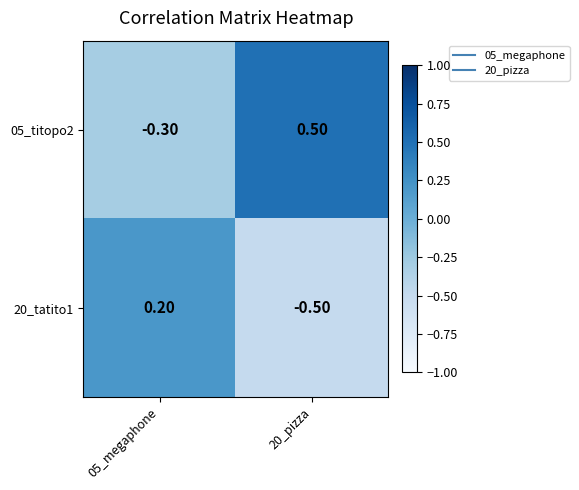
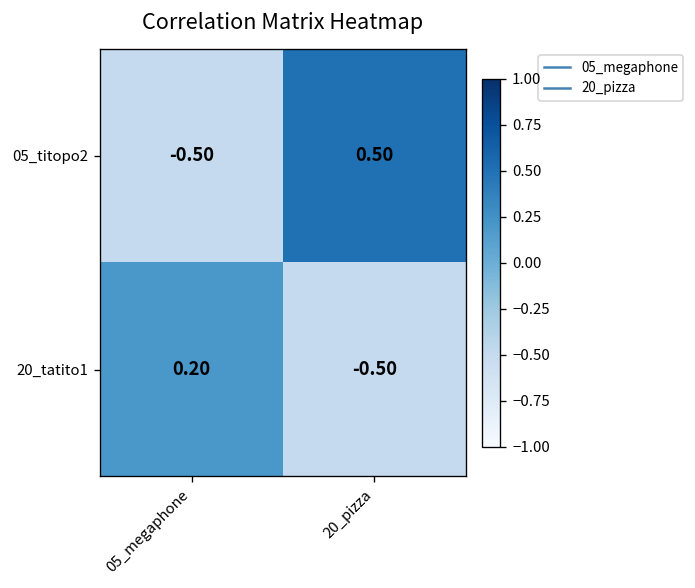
05_titopo2, 05_megaphone: -0.30 -> -0.50
